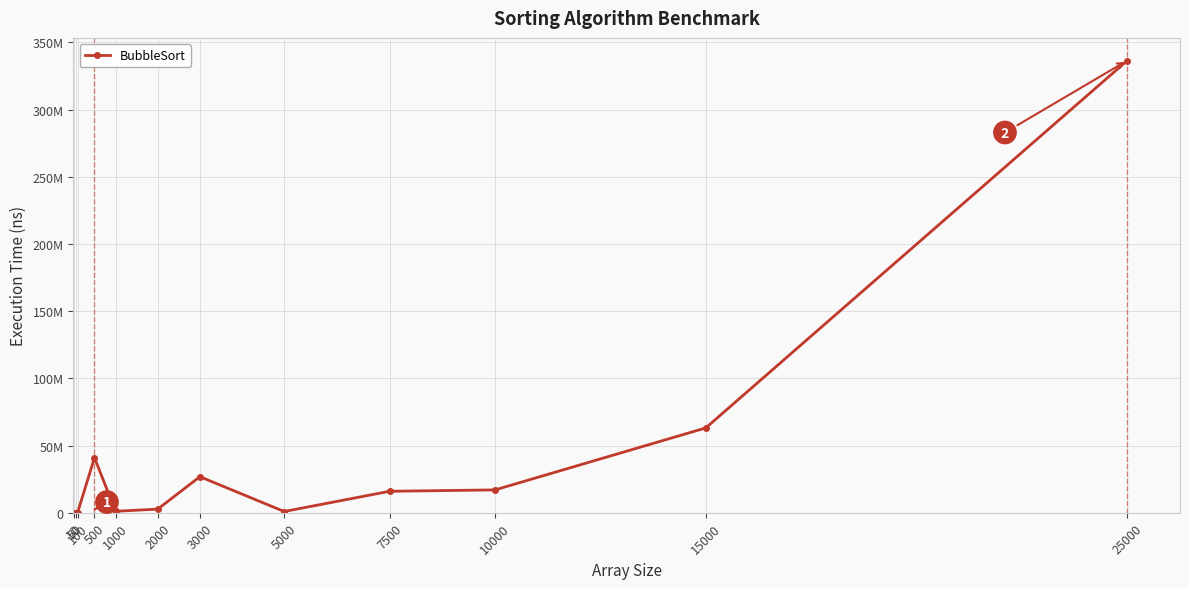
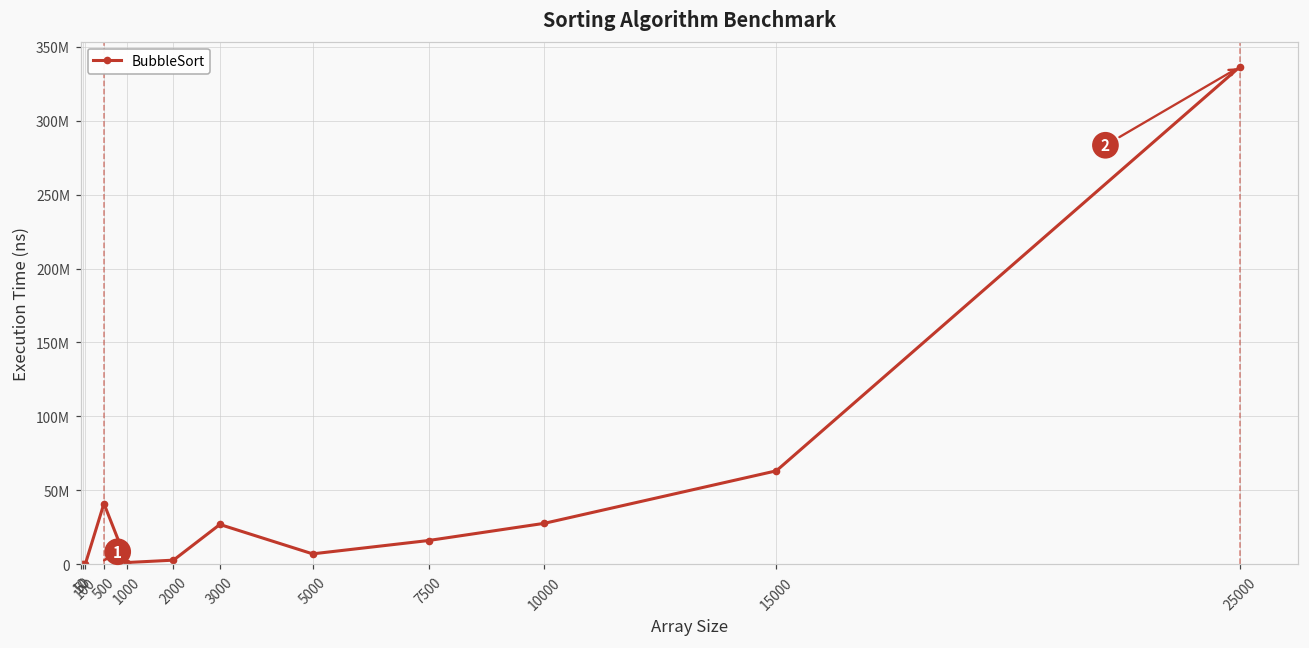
5000: 1000000 -> 7000000
10000: 17000000 -> 28000000
